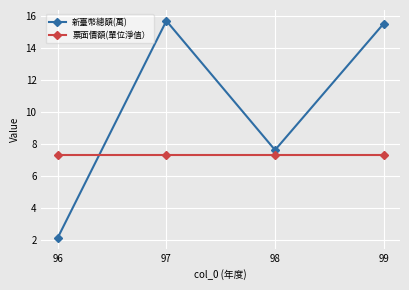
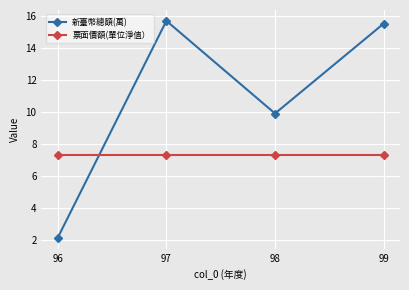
新臺幣總額(萬), 98: 7.6 -> 9.9
